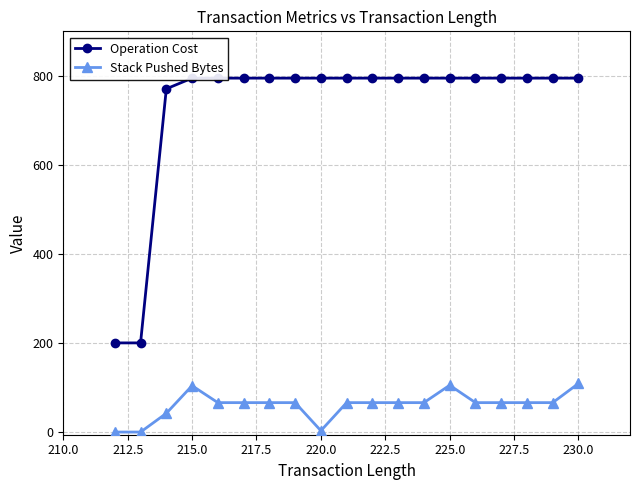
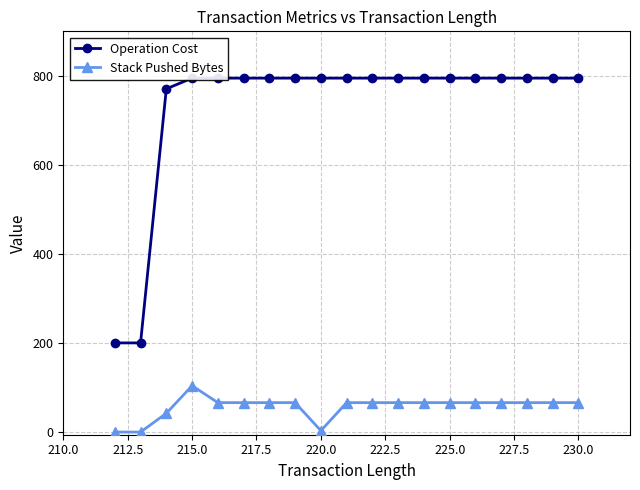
Stack Pushed Bytes, 225.0: 110 -> 70
Stack Pushed Bytes, 230.0: 110 -> 70
